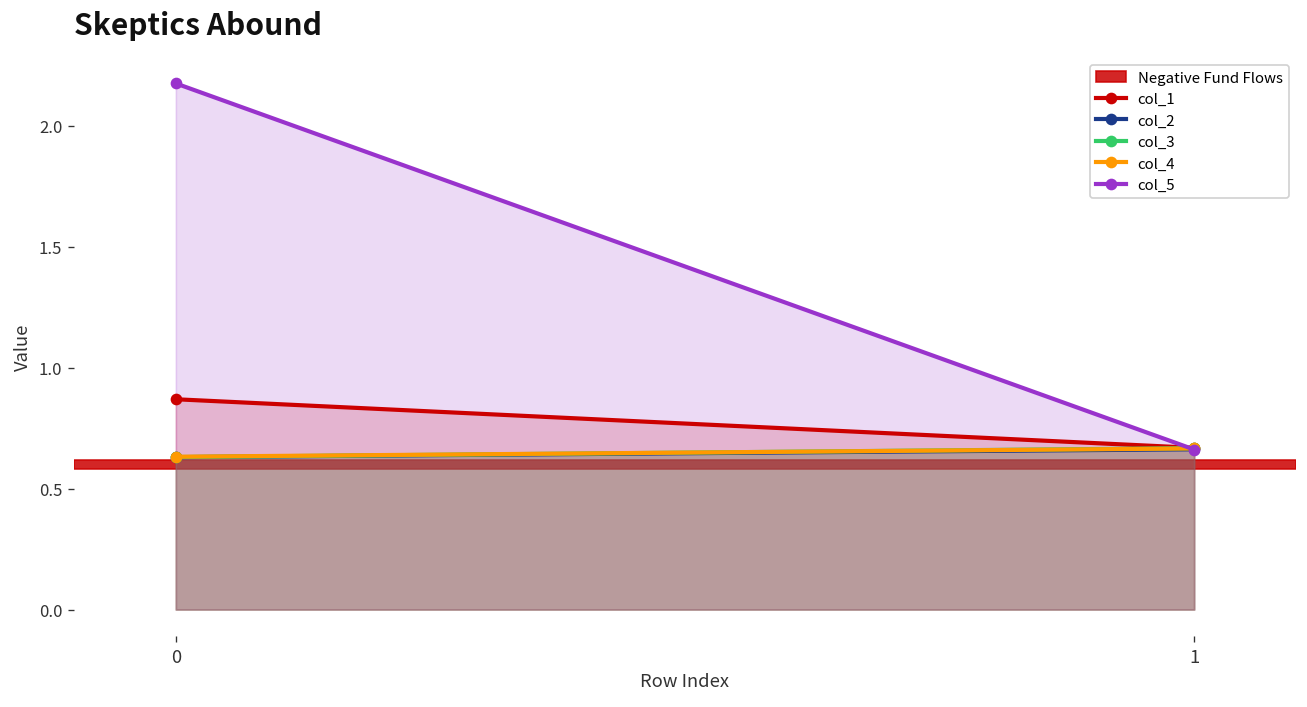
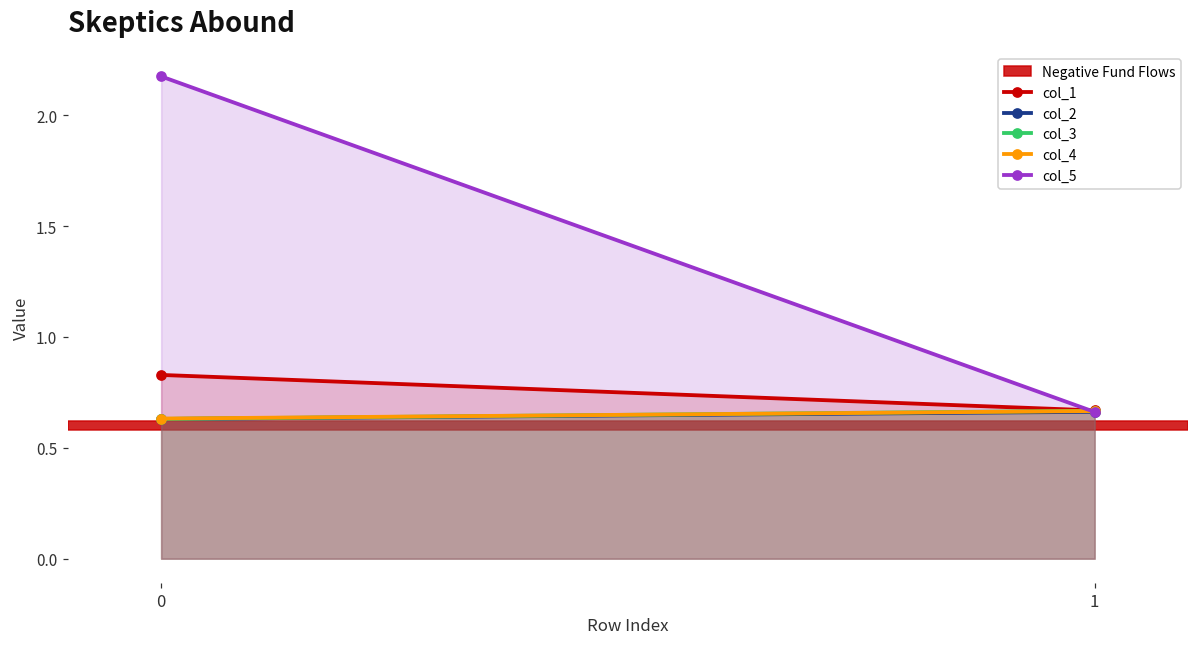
col_1, 0: 0.87 -> 0.83
